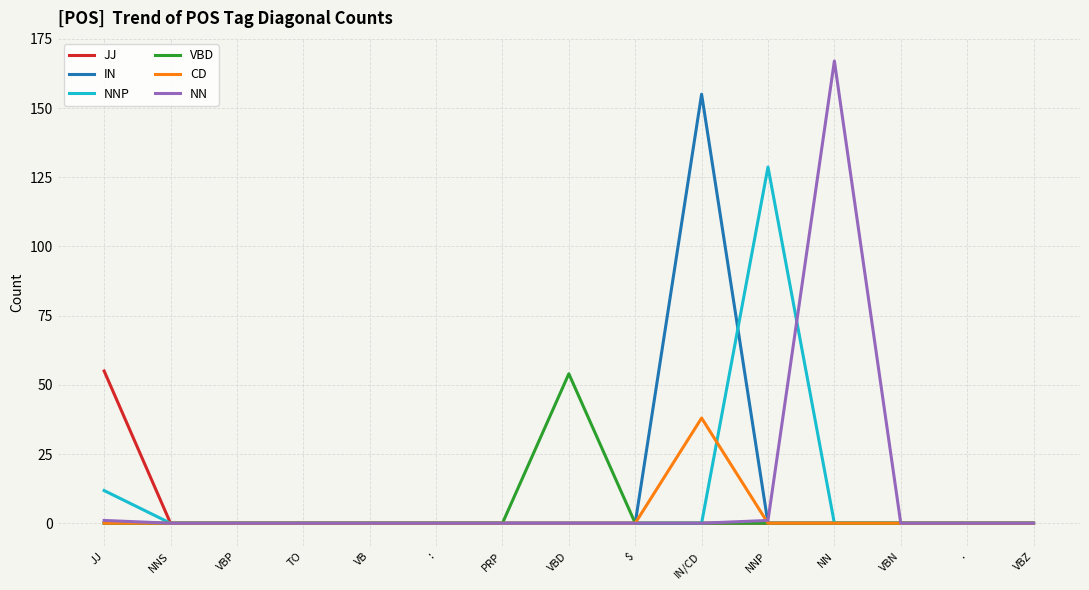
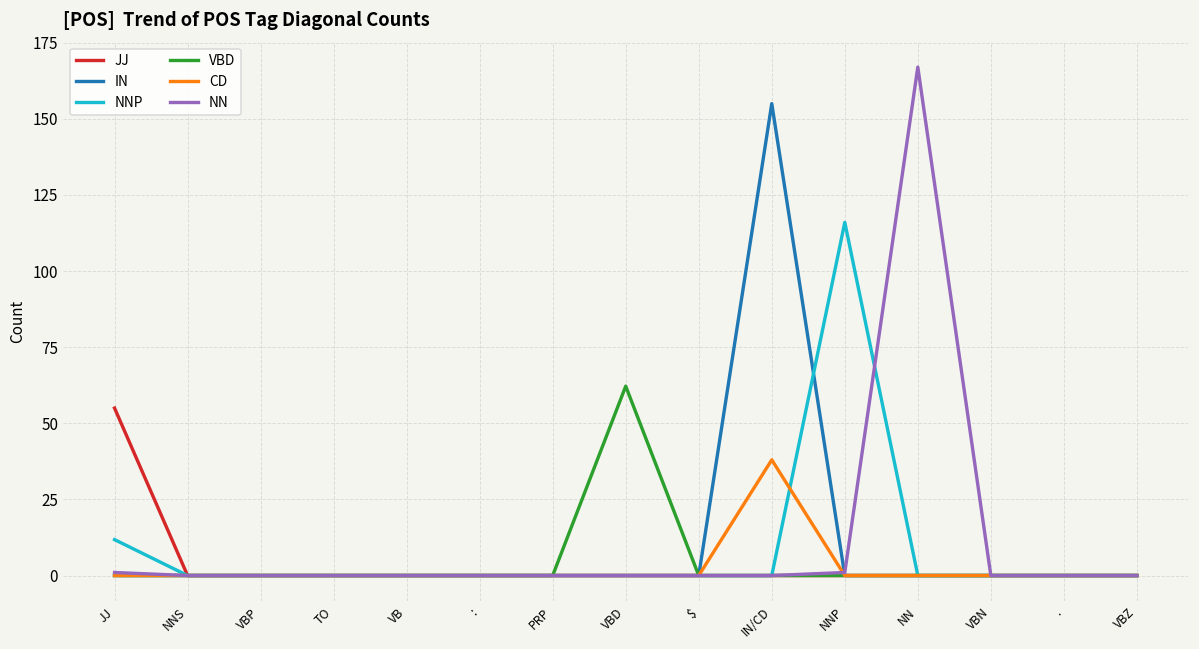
VBD, VBD: 54 -> 62
NNP, NNP: 129 -> 116
